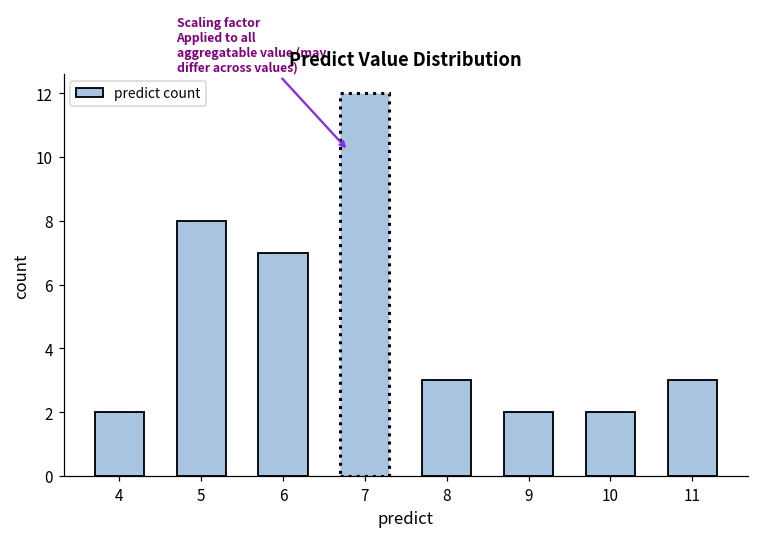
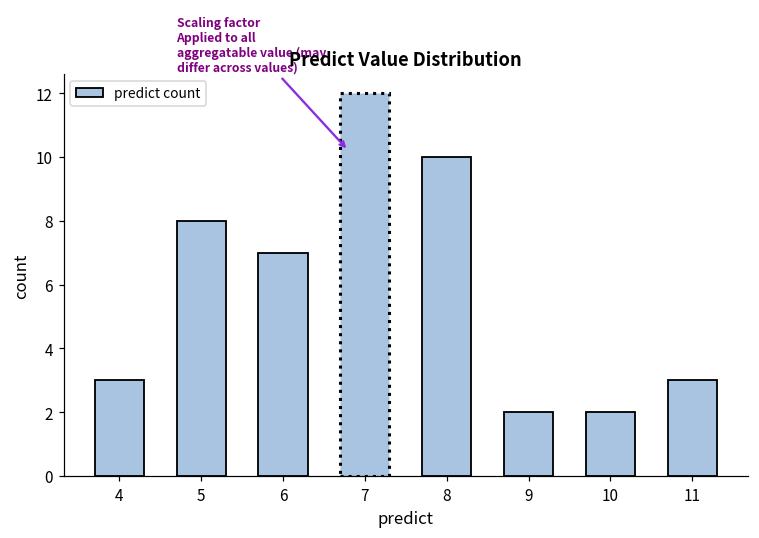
4: 2 -> 3
8: 3 -> 10
